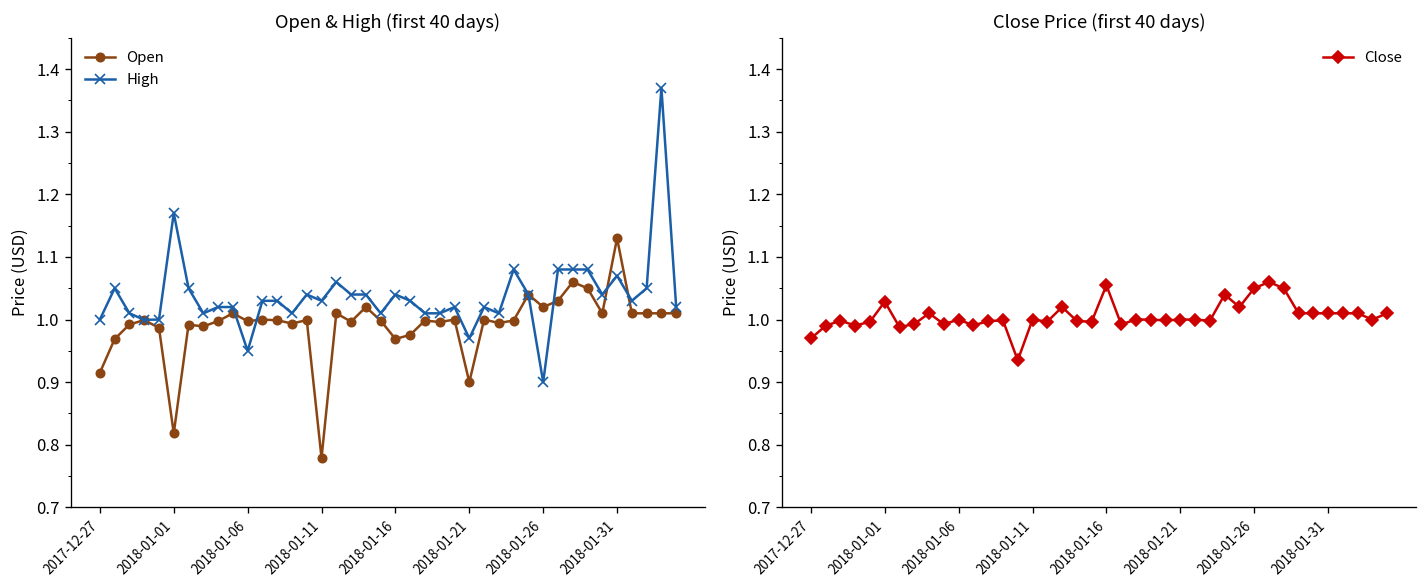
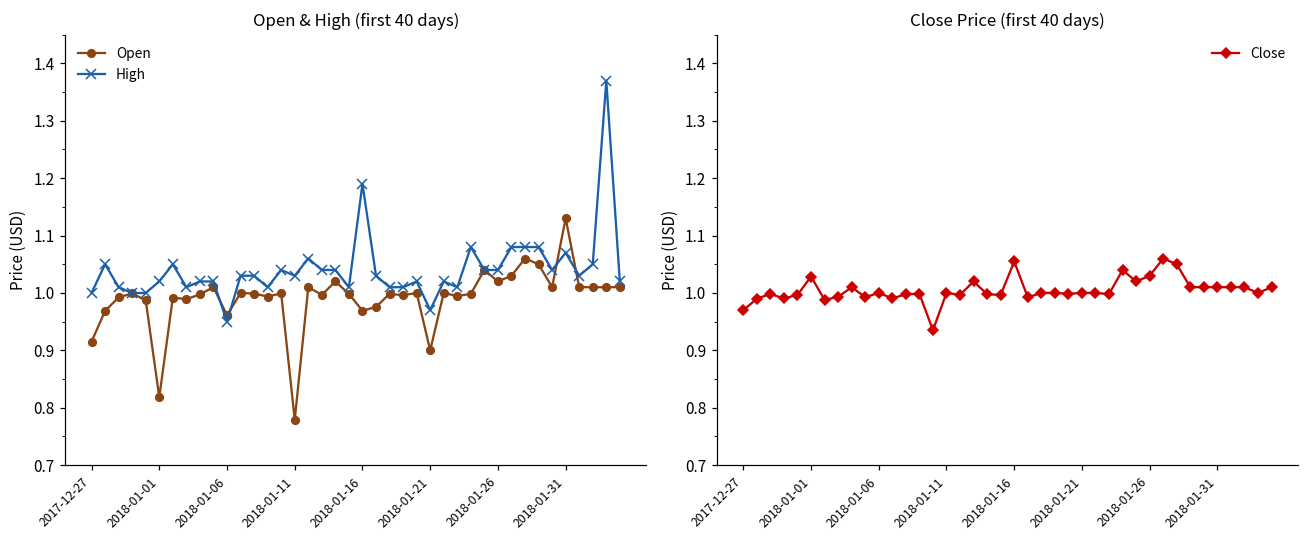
Open & High (first 40 days), High, 2018-01-01: 1.17 -> 1.02
Open & High (first 40 days), Open, 2018-01-06: 1.00 -> 0.96
Open & High (first 40 days), High, 2018-01-16: 1.04 -> 1.19
Open & High (first 40 days), High, 2018-01-26: 0.90 -> 1.04
Close Price (first 40 days), 2018-01-26: 1.05 -> 1.03
